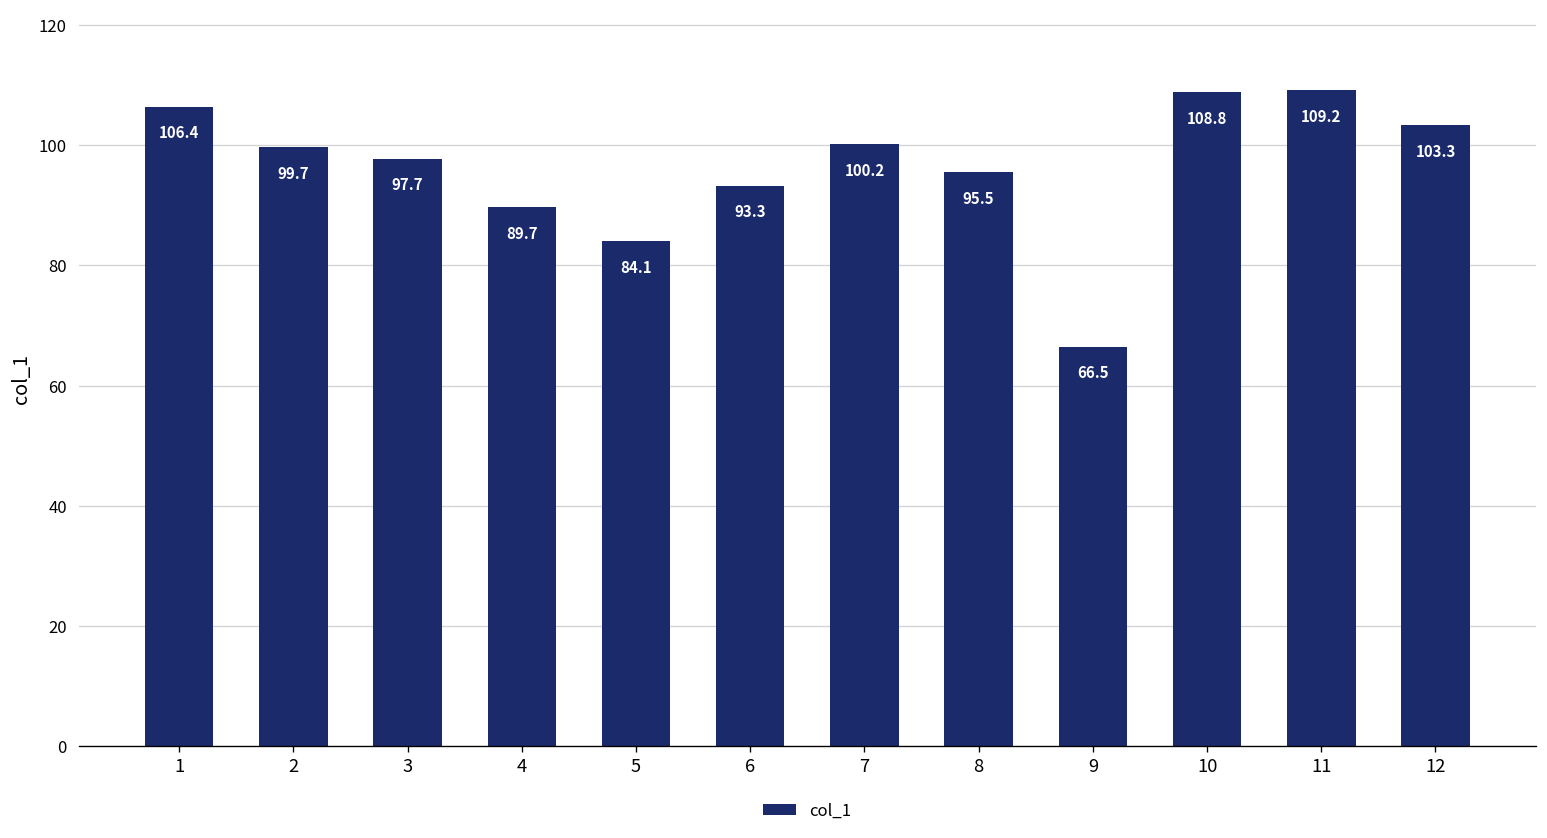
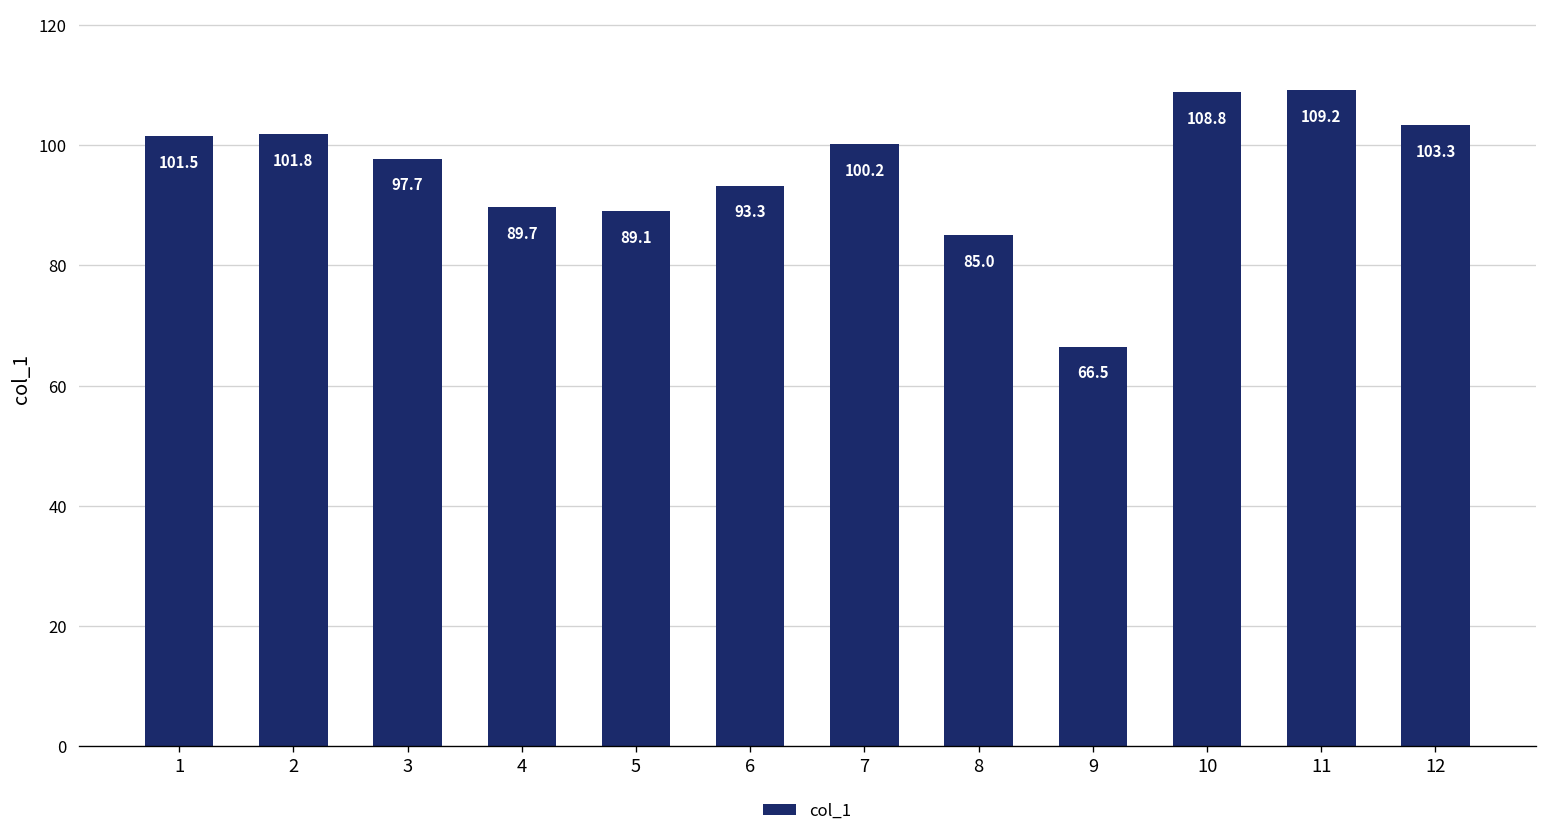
1: 106.4 -> 101.5
2: 99.7 -> 101.8
5: 84.1 -> 89.1
8: 95.5 -> 85.0
